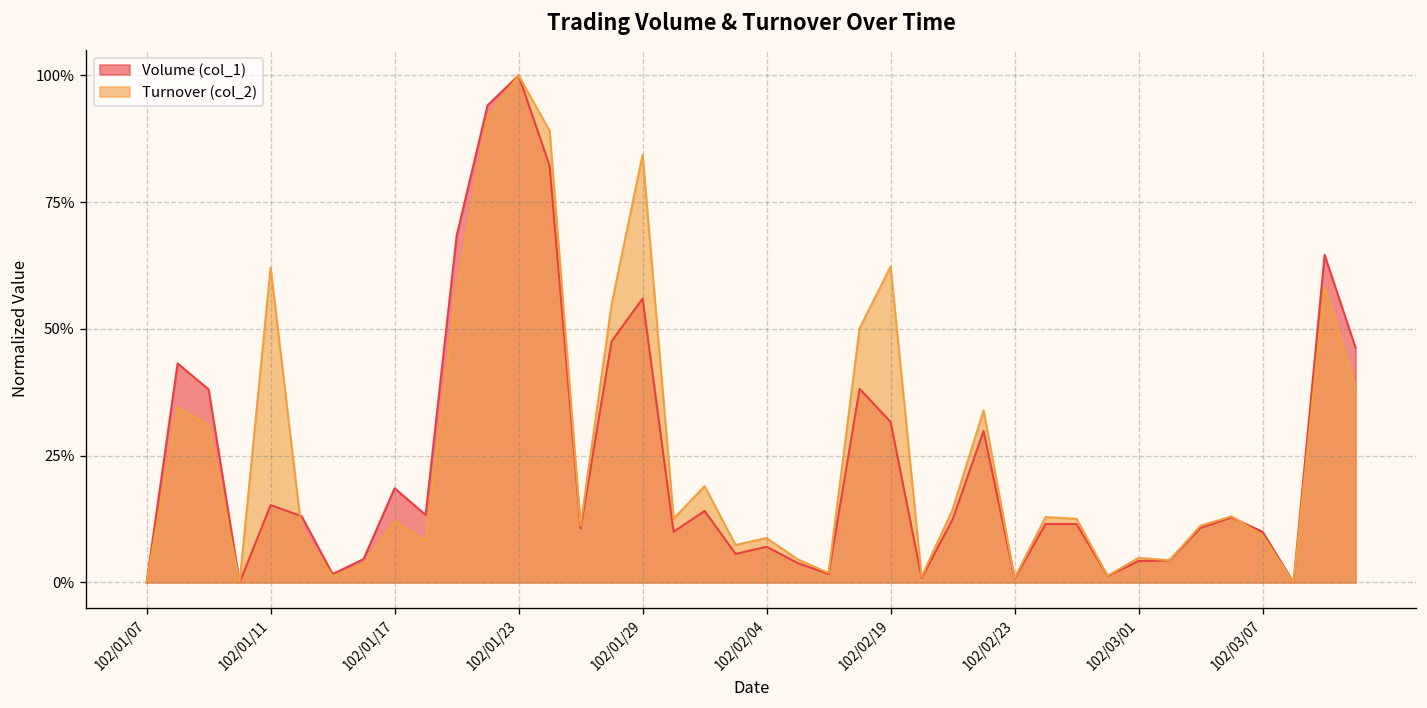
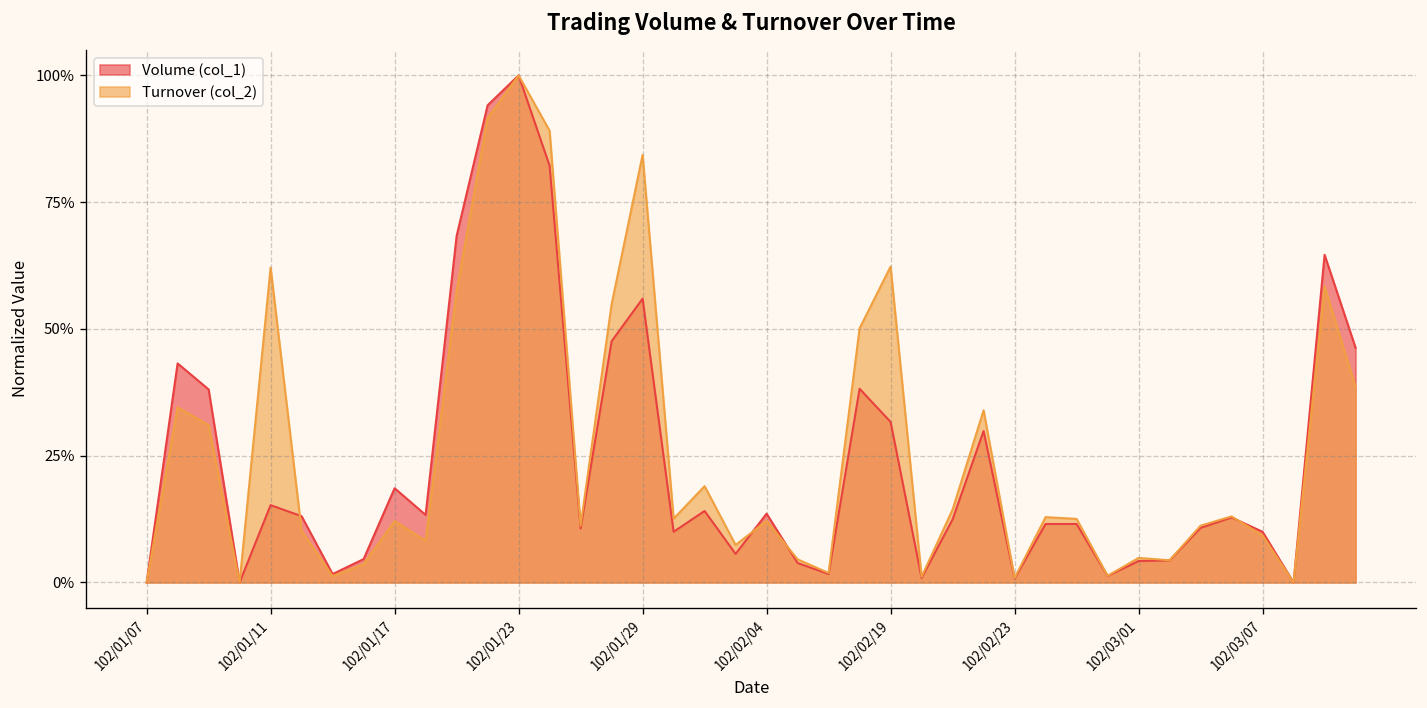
Volume (col_1), 102/02/04: 7% -> 14%
Turnover (col_2), 102/02/04: 9% -> 12%
